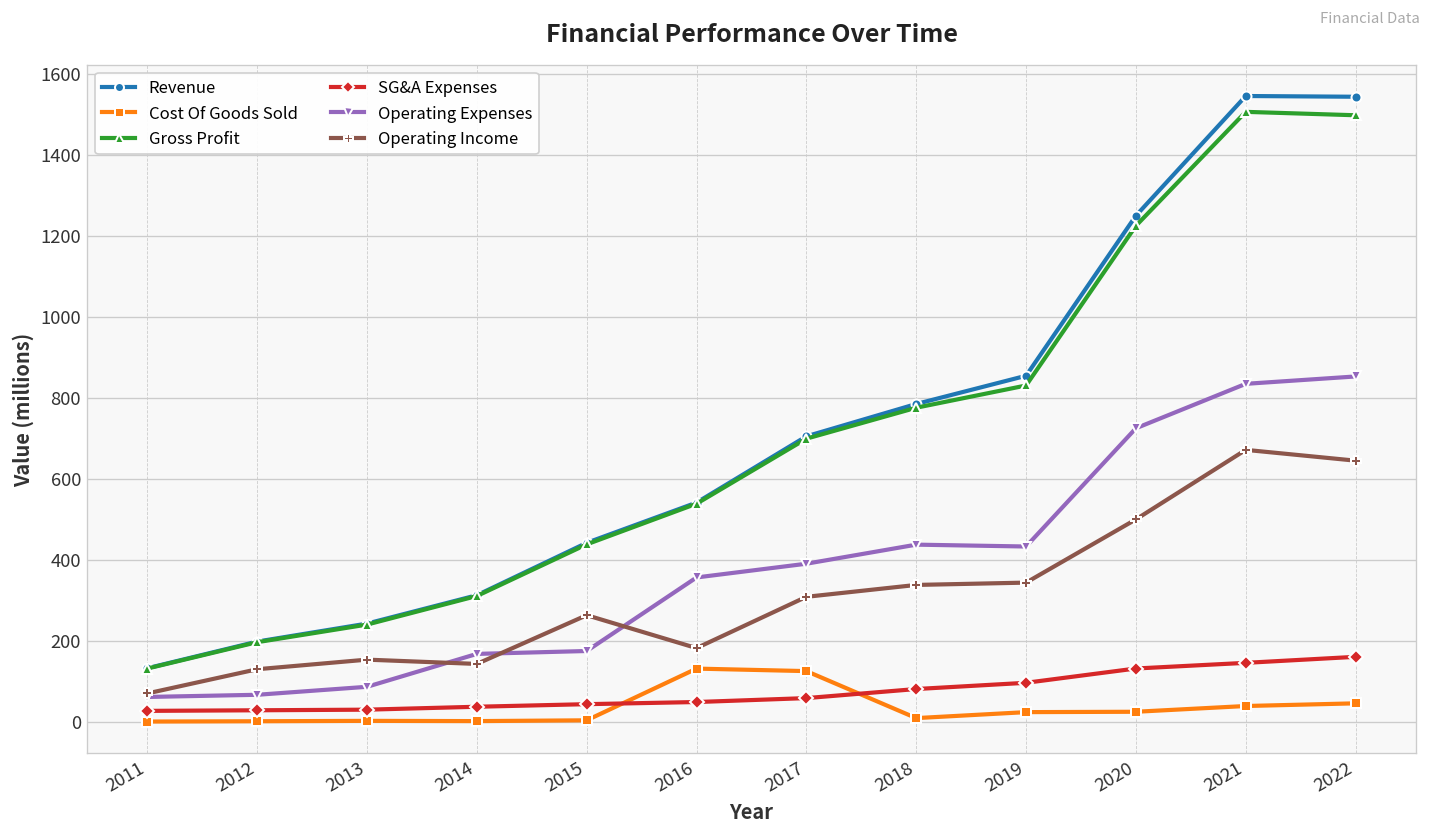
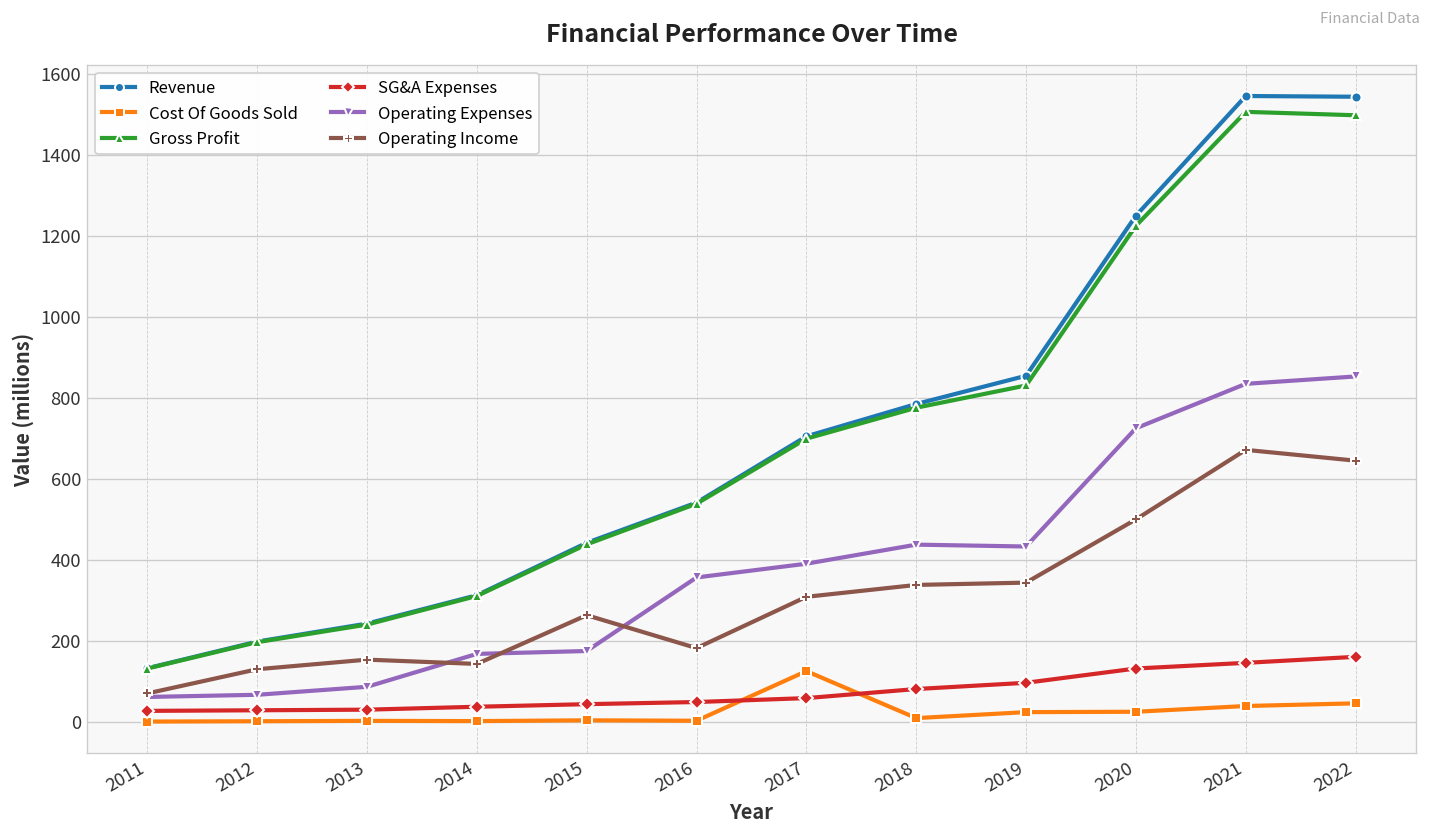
Cost Of Goods Sold, 2016: 130 -> 0
